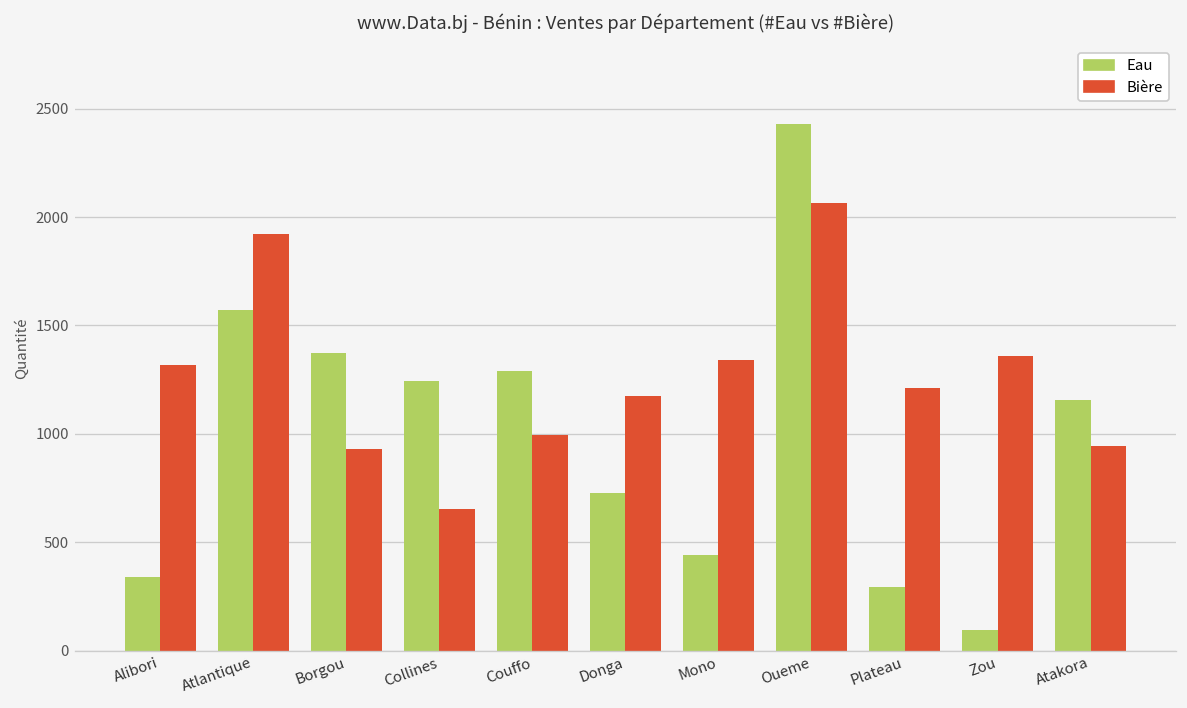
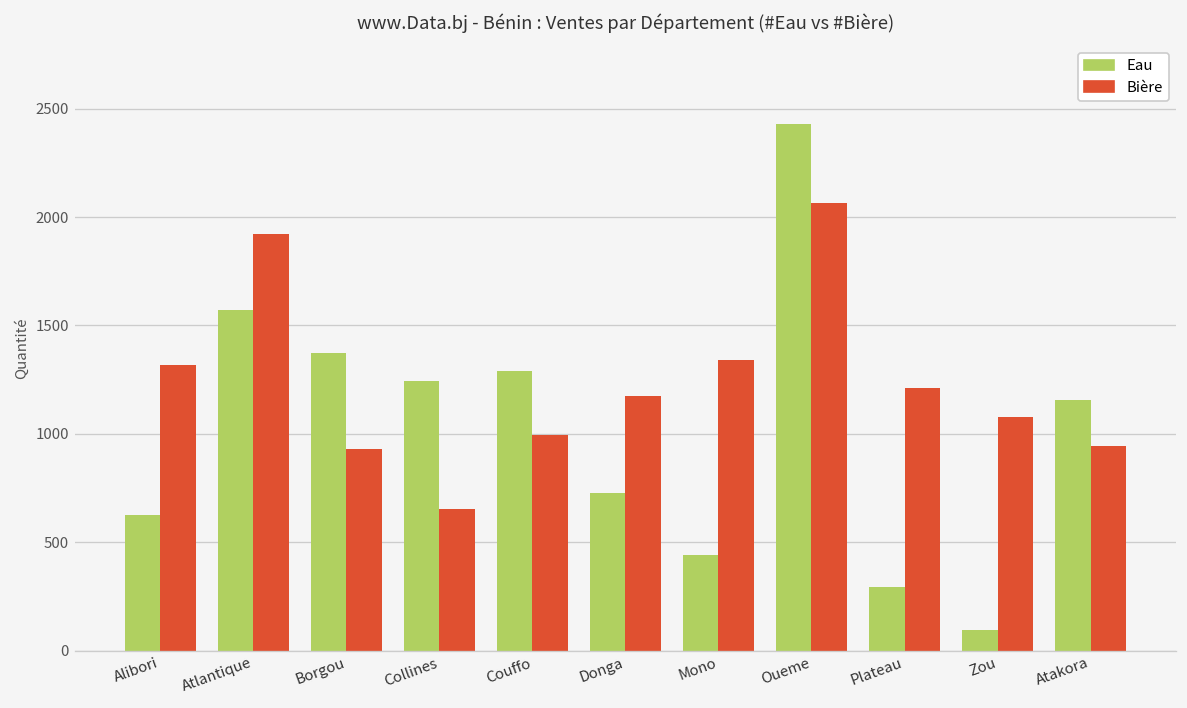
Eau, Alibori: 340 -> 620
Bière, Zou: 1360 -> 1080
